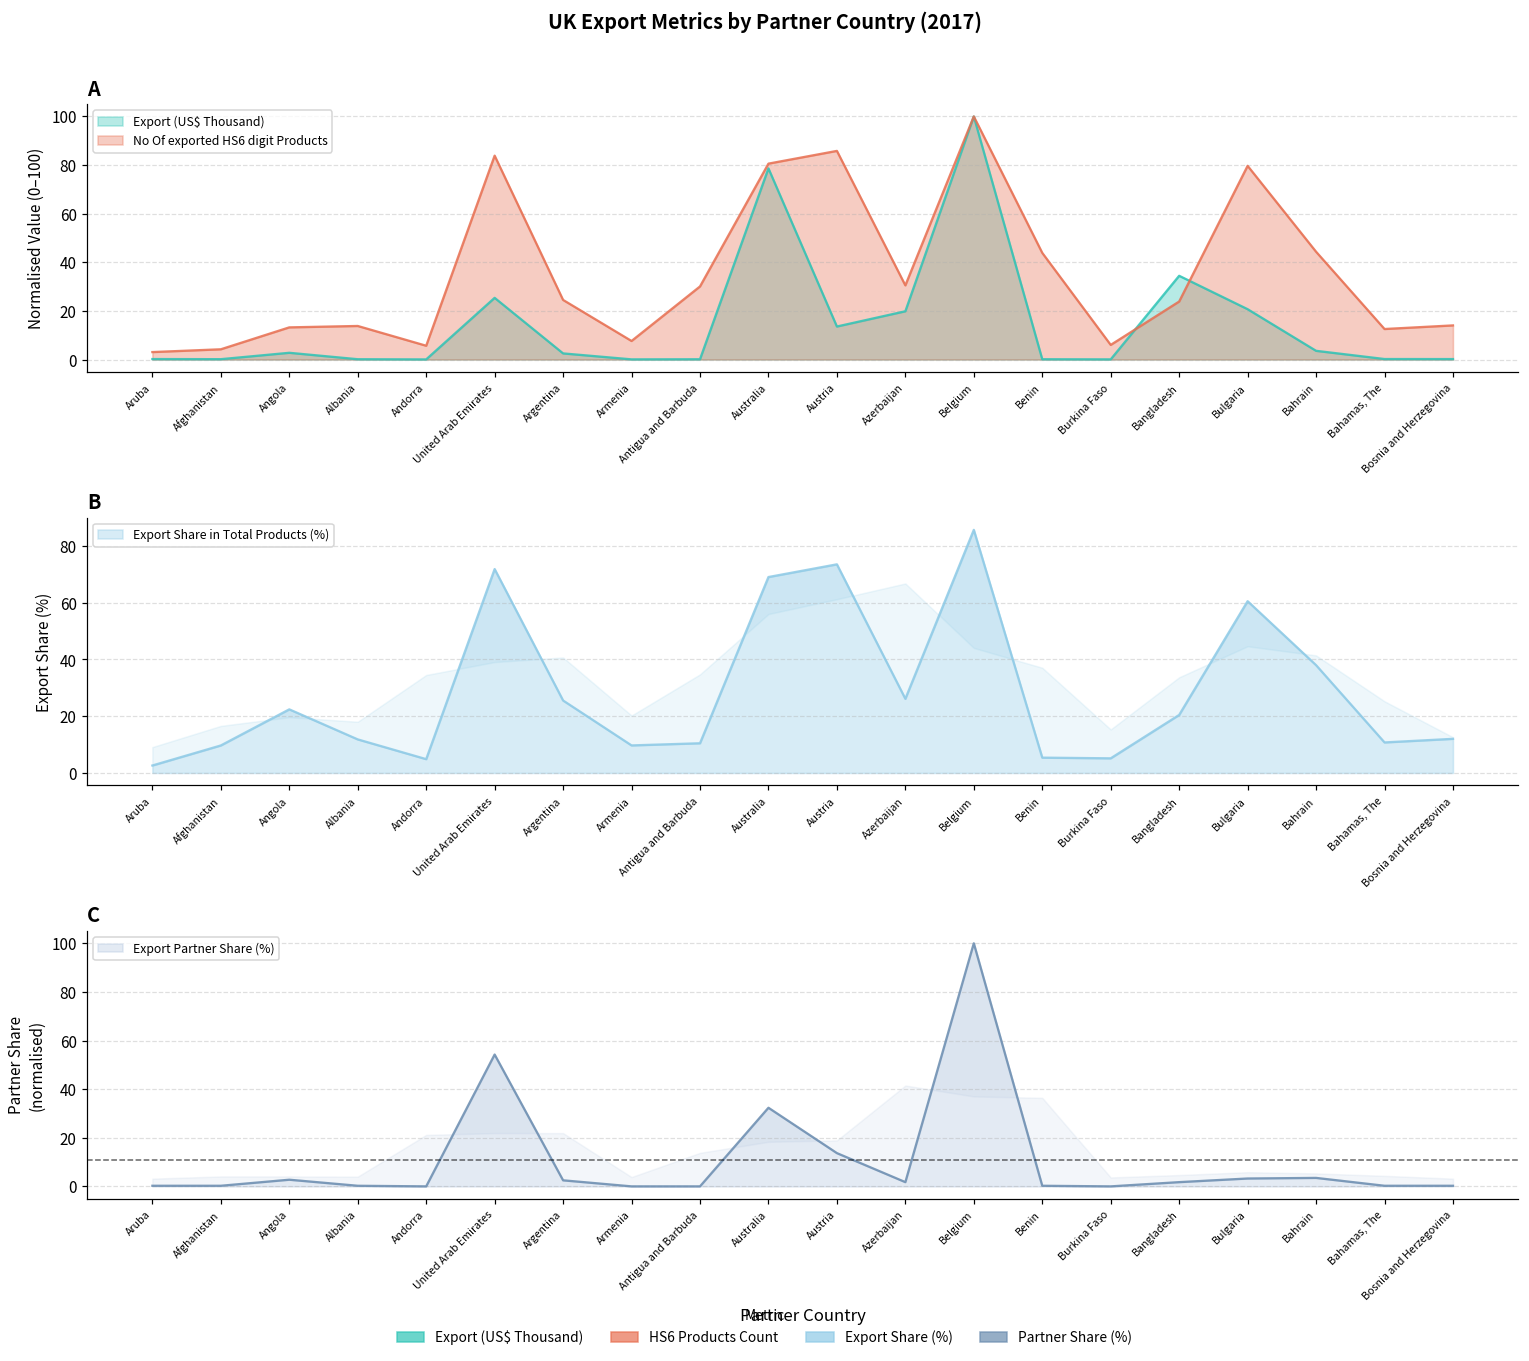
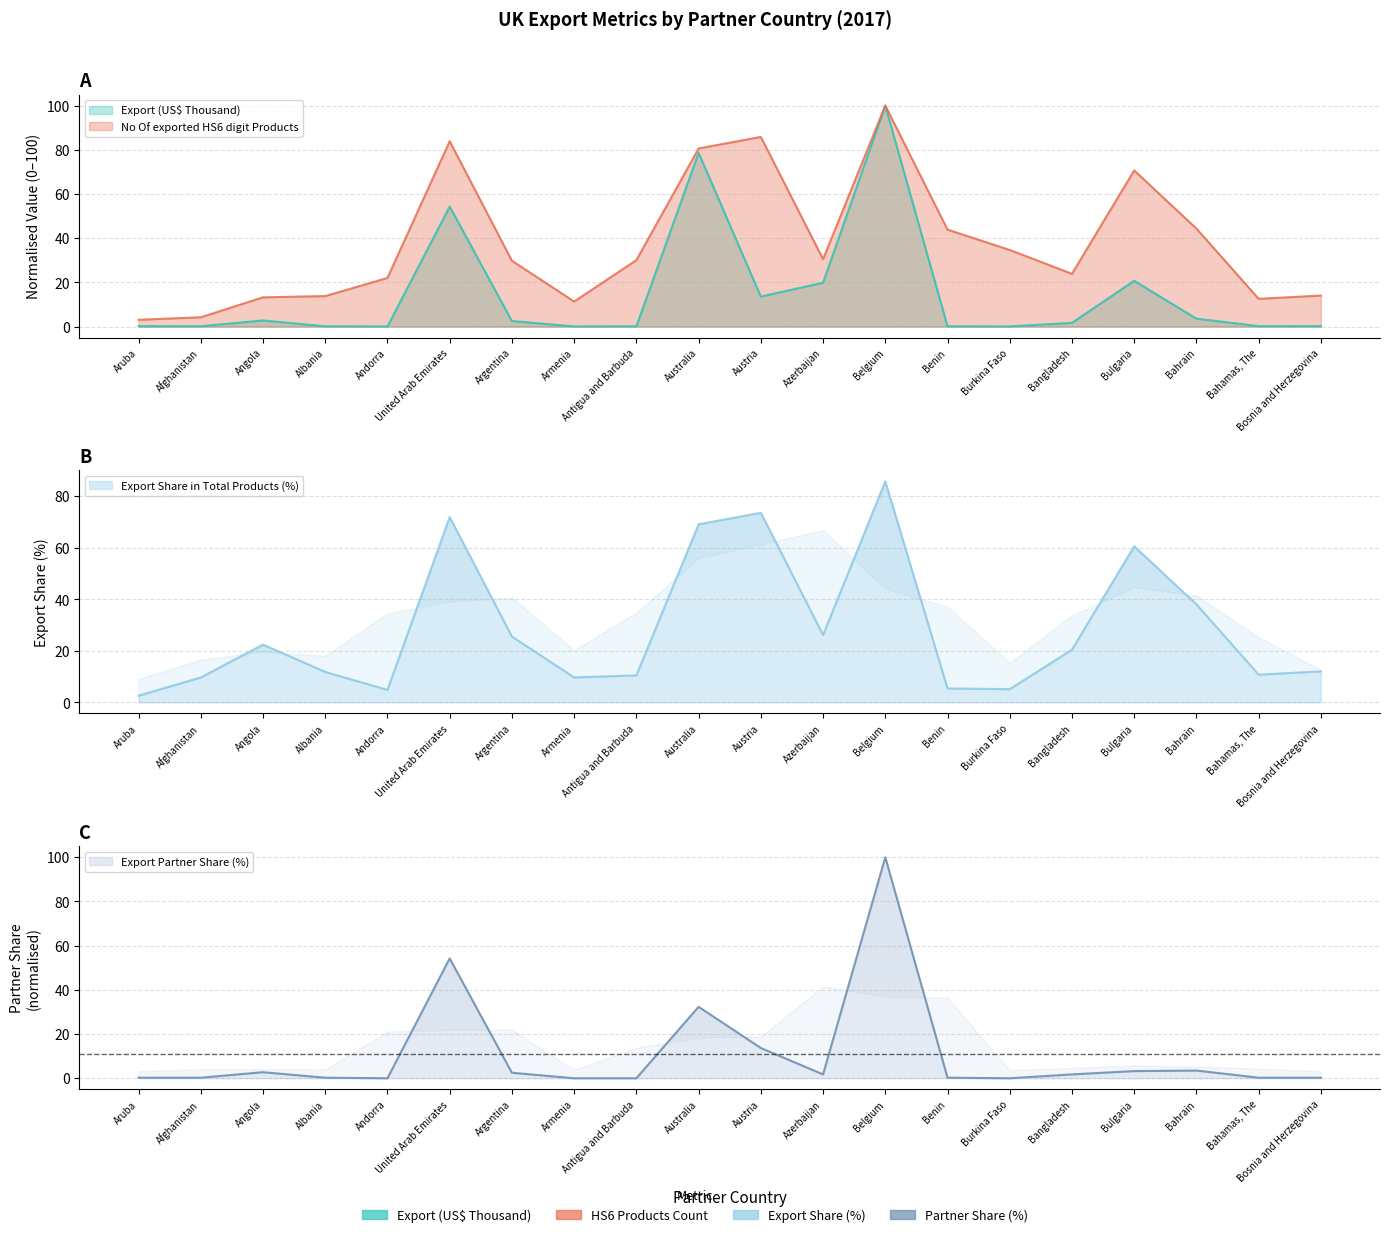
A, No Of exported HS6 digit Products, Andorra: 6 -> 22
A, Export (US$ Thousand), United Arab Emirates: 25 -> 54
A, No Of exported HS6 digit Products, Argentina: 25 -> 30
A, No Of exported HS6 digit Products, Armenia: 8 -> 11
A, No Of exported HS6 digit Products, Burkina Faso: 6 -> 35
A, Export (US$ Thousand), Bangladesh: 34 -> 2
A, No Of exported HS6 digit Products, Bulgaria: 80 -> 71
